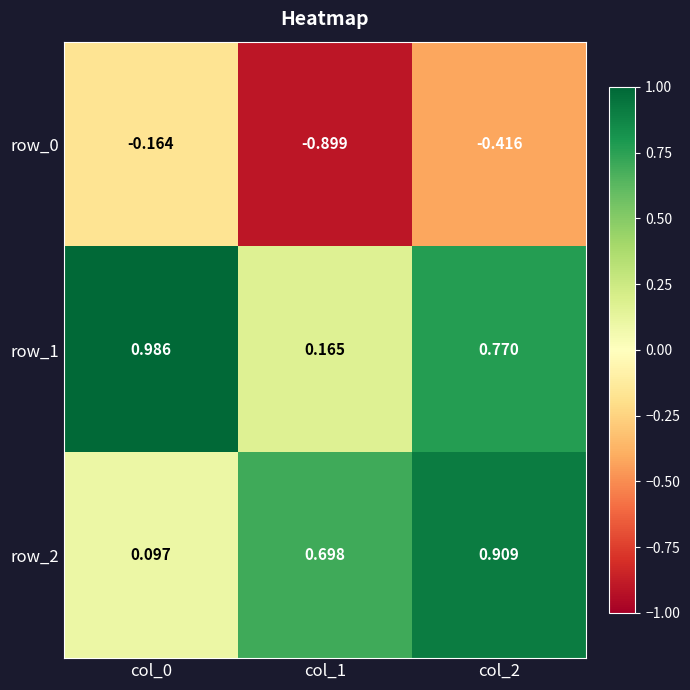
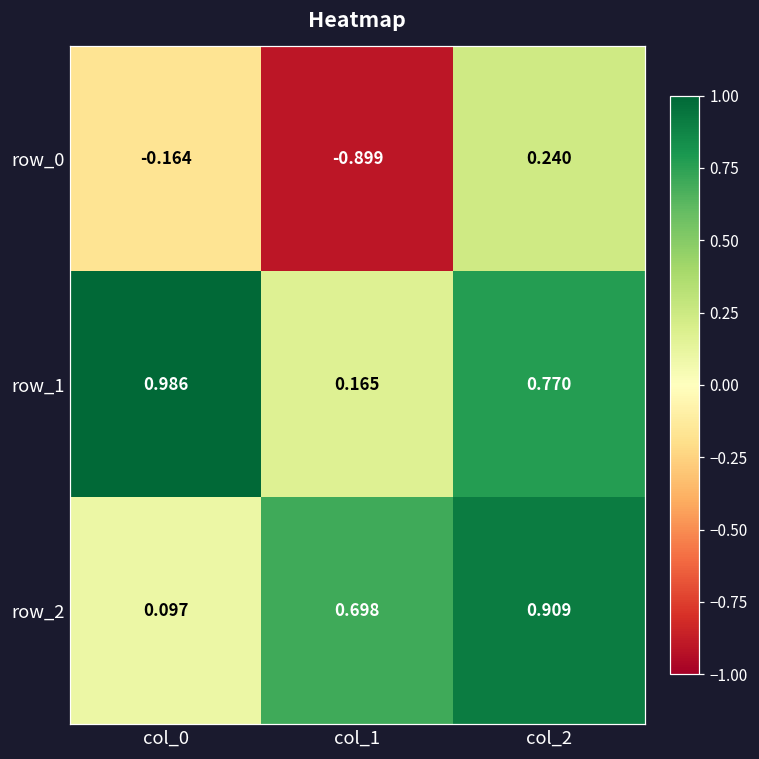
row_0, col_2: -0.416 -> 0.240
